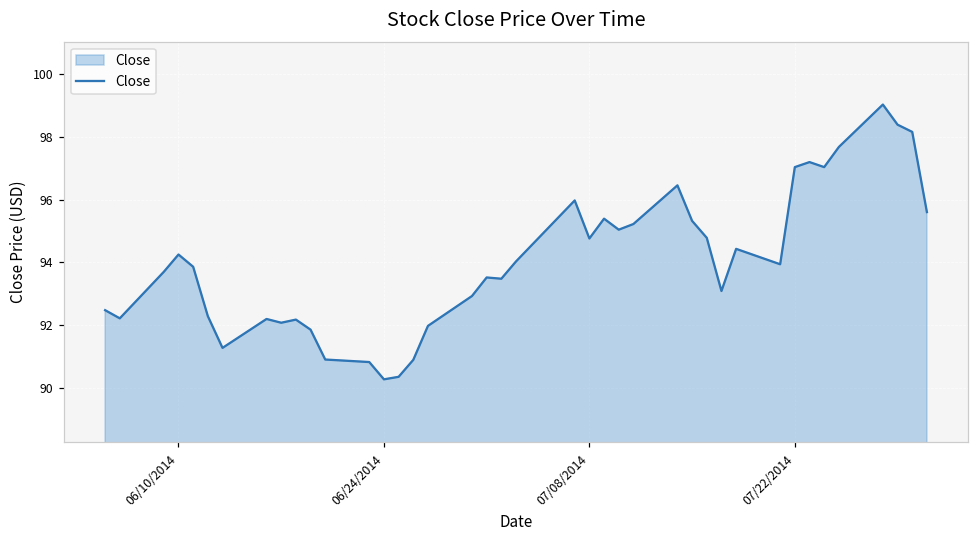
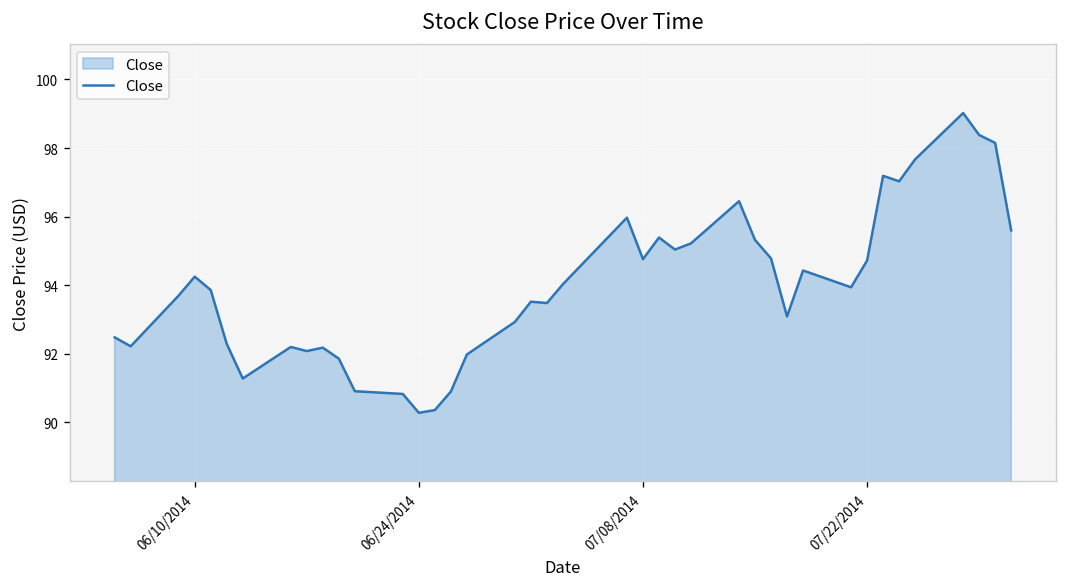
07/22/2014: 97.0 -> 94.7
